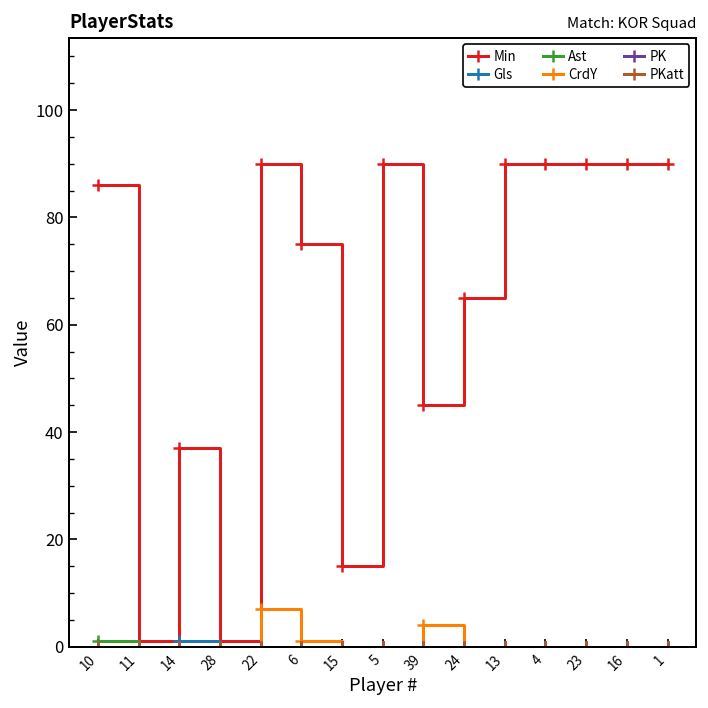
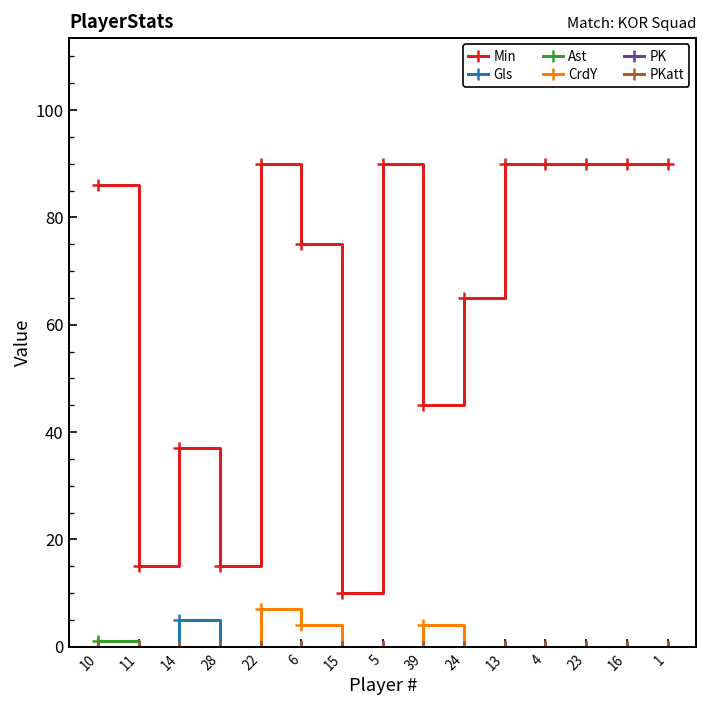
Min, 11: 1 -> 15
Gls, 14: 1 -> 5
Min, 28: 1 -> 15
CrdY, 6: 1 -> 4
Min, 15: 15 -> 10
